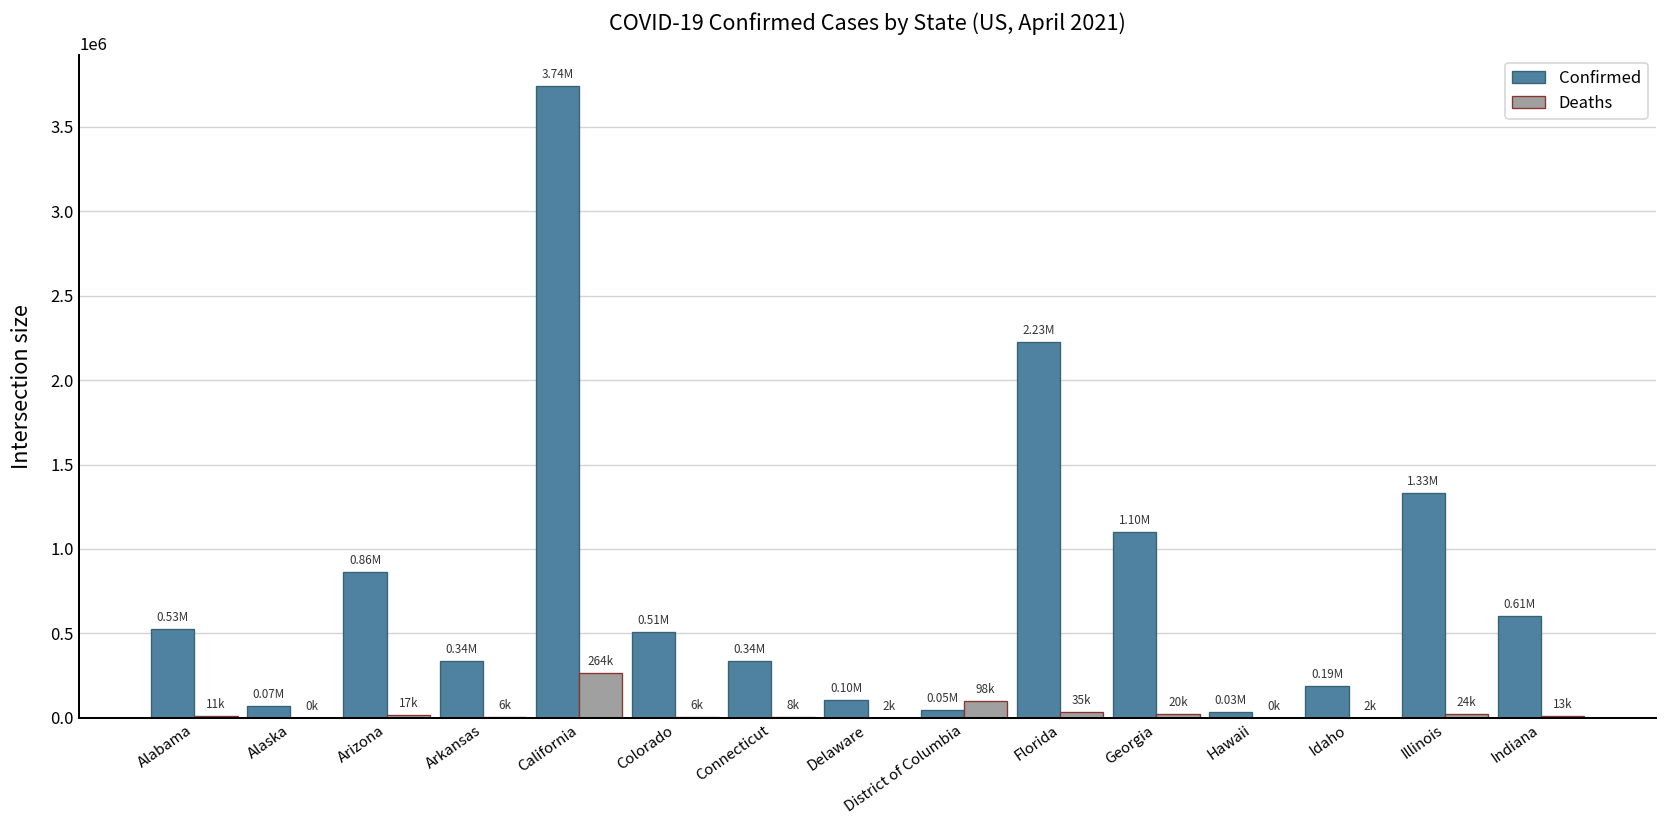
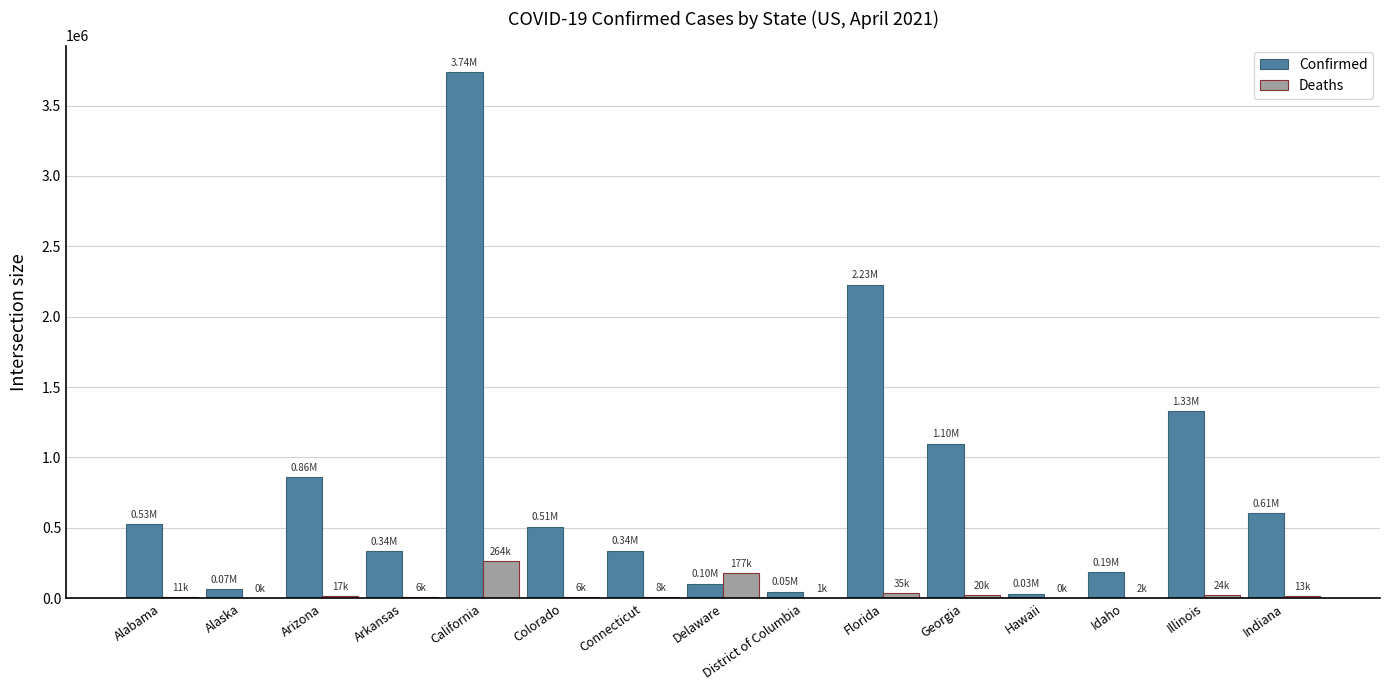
Deaths, Delaware: 2k -> 177k
Deaths, District of Columbia: 98k -> 1k
